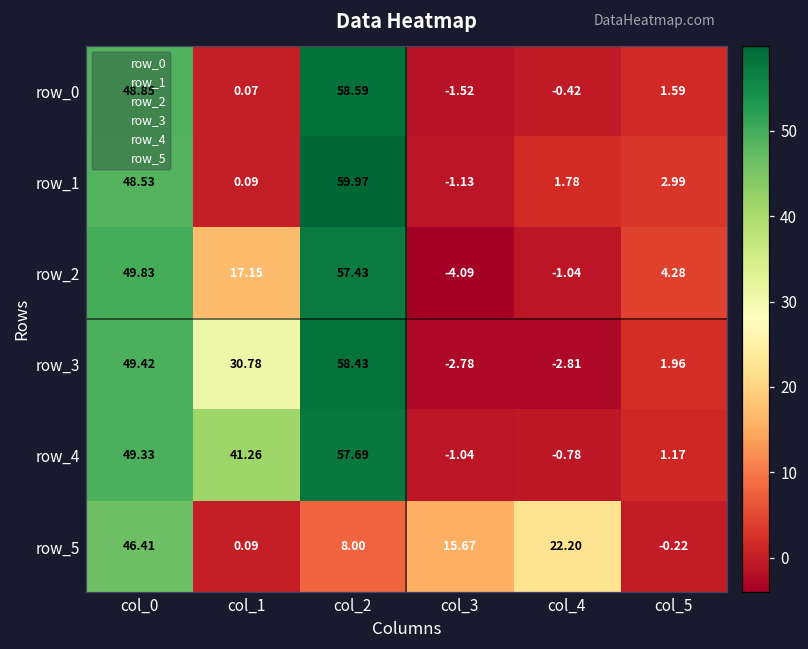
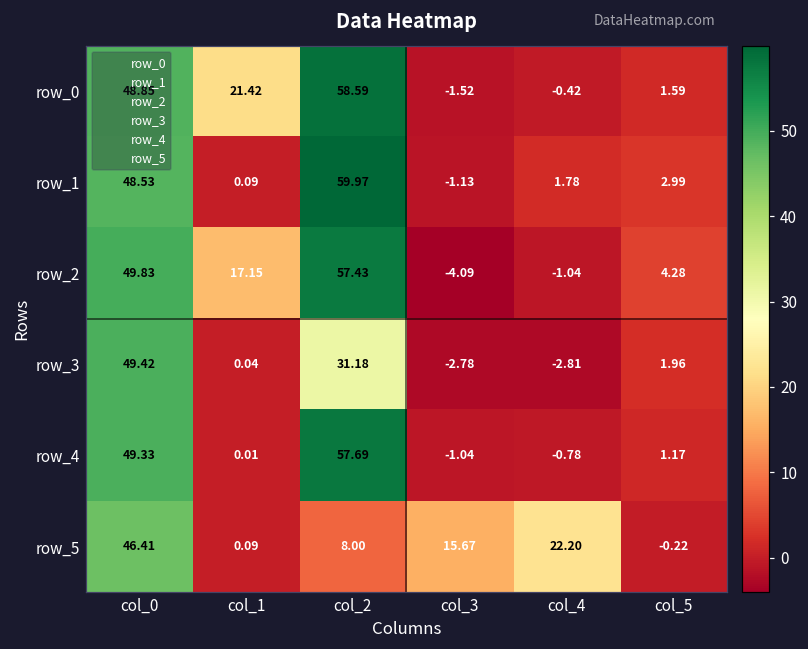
row_0, col_1: 0.07 -> 21.42
row_3, col_1: 30.78 -> 0.04
row_3, col_2: 58.43 -> 31.18
row_4, col_1: 41.26 -> 0.01
